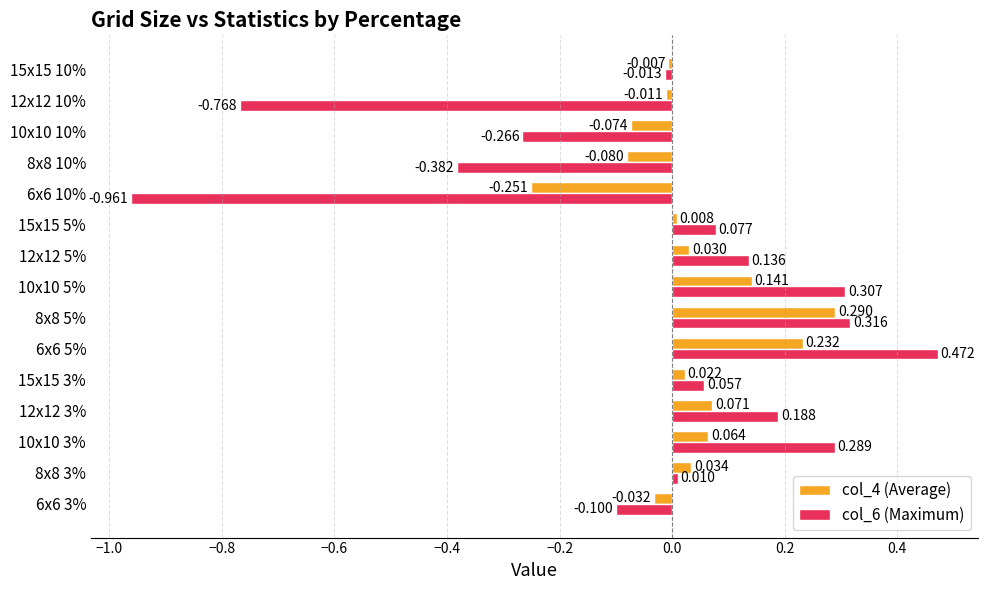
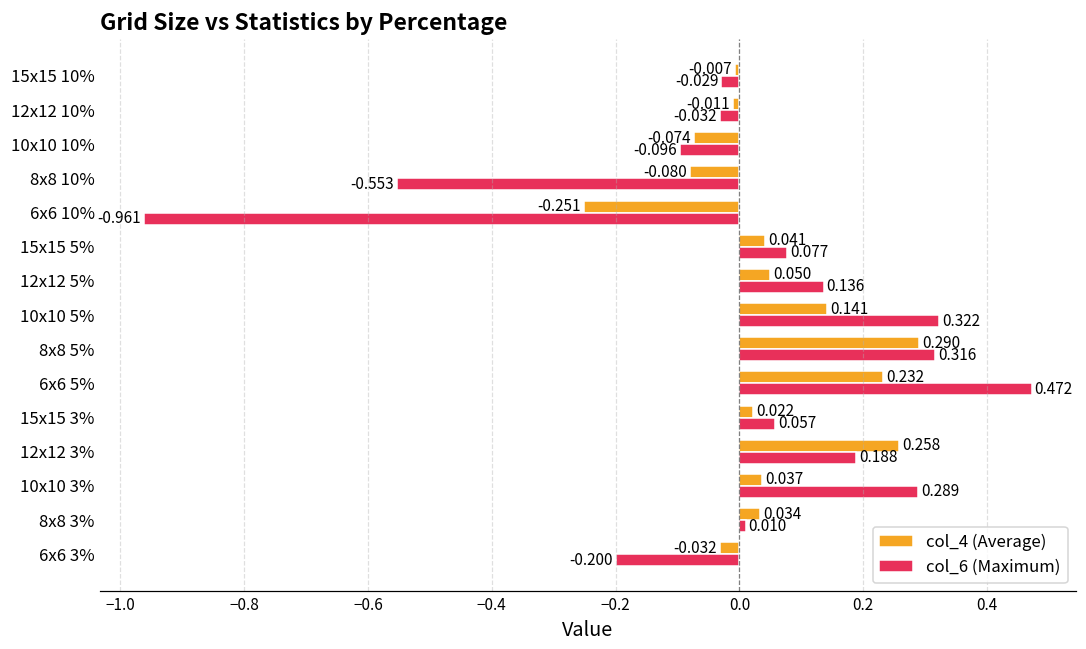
col_6 (Maximum), 15x15 10%: -0.013 -> -0.029
col_6 (Maximum), 12x12 10%: -0.768 -> -0.032
col_6 (Maximum), 10x10 10%: -0.266 -> -0.096
col_6 (Maximum), 8x8 10%: -0.382 -> -0.553
col_4 (Average), 15x15 5%: 0.008 -> 0.041
col_4 (Average), 12x12 5%: 0.030 -> 0.050
col_6 (Maximum), 10x10 5%: 0.307 -> 0.322
col_4 (Average), 12x12 3%: 0.071 -> 0.258
col_4 (Average), 10x10 3%: 0.064 -> 0.037
col_6 (Maximum), 6x6 3%: -0.100 -> -0.200
